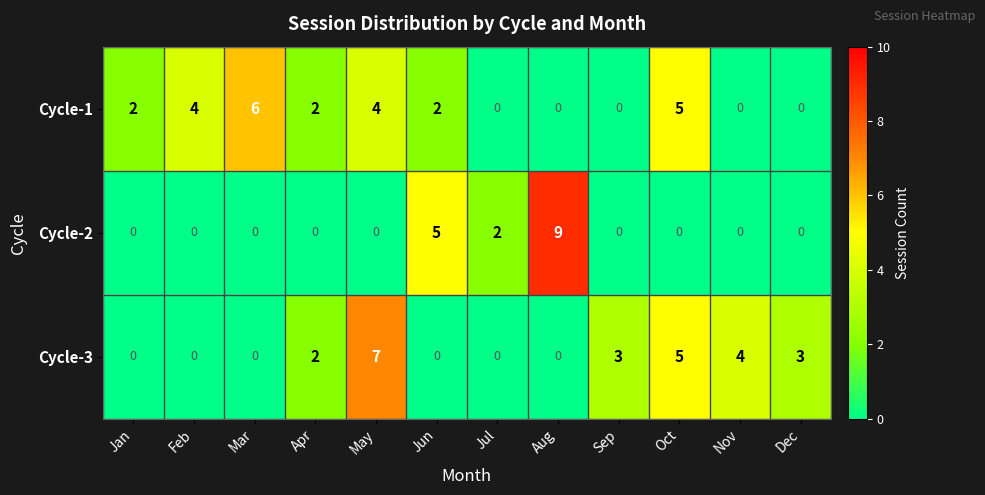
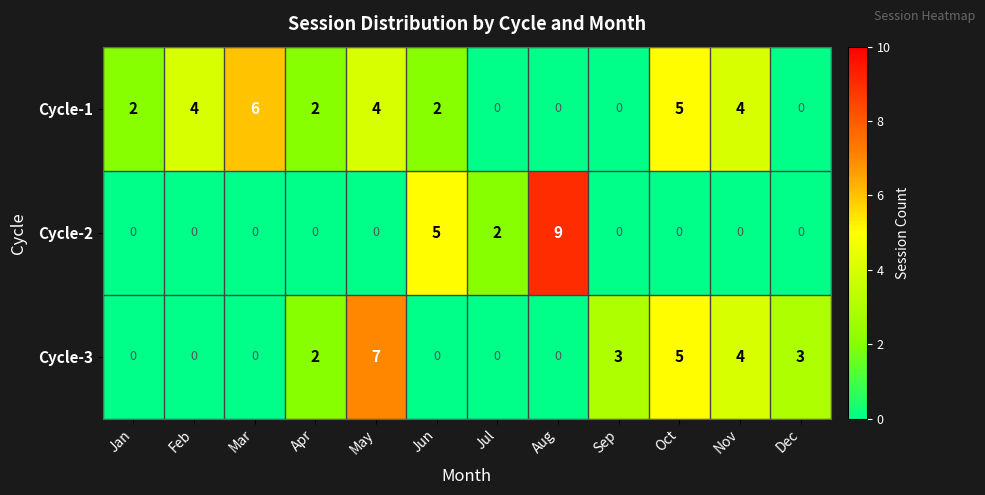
Cycle-1, Nov: 0 -> 4
